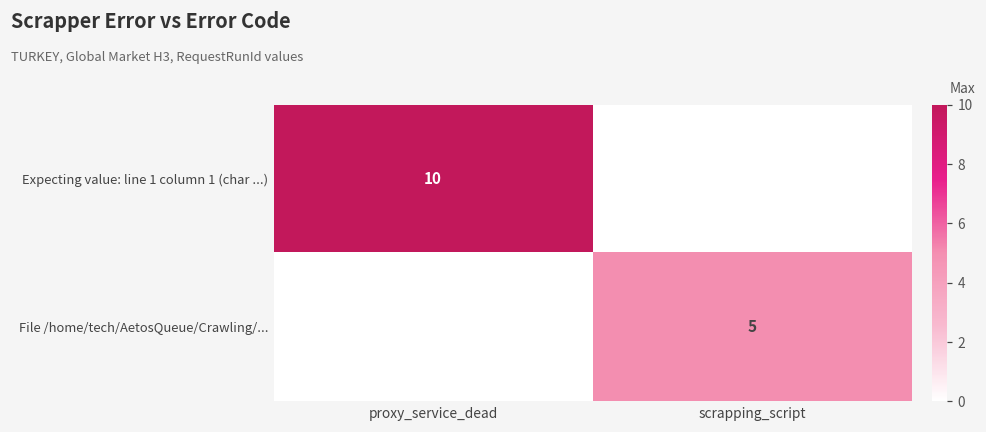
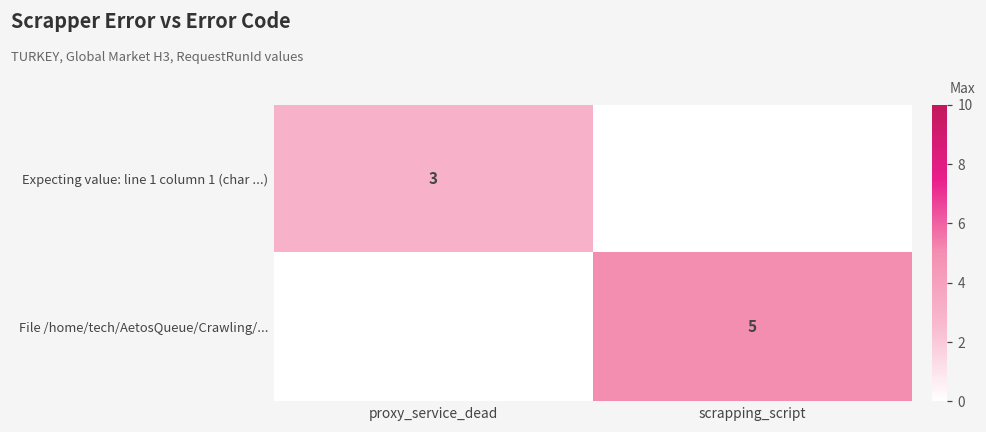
Expecting value: line 1 column 1 (char ...), proxy_service_dead: 10 -> 3
